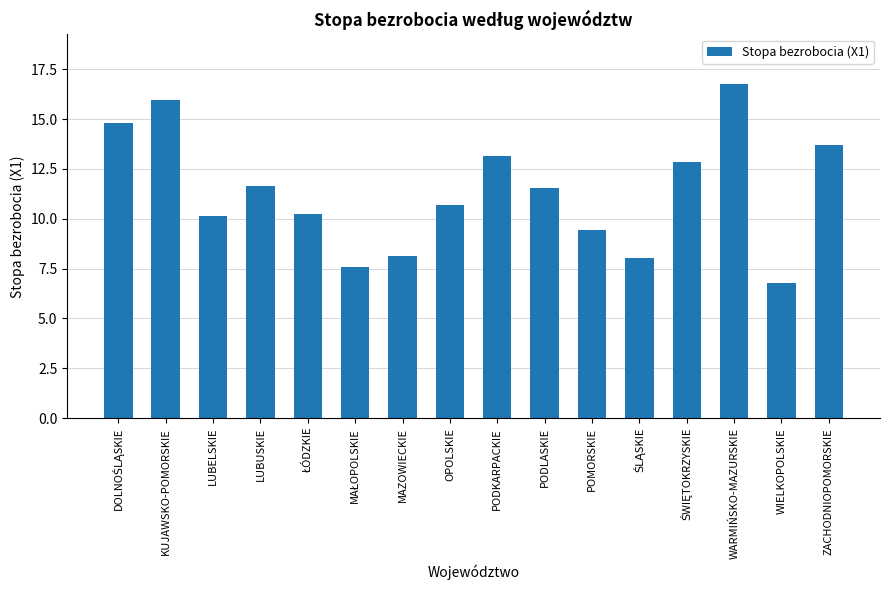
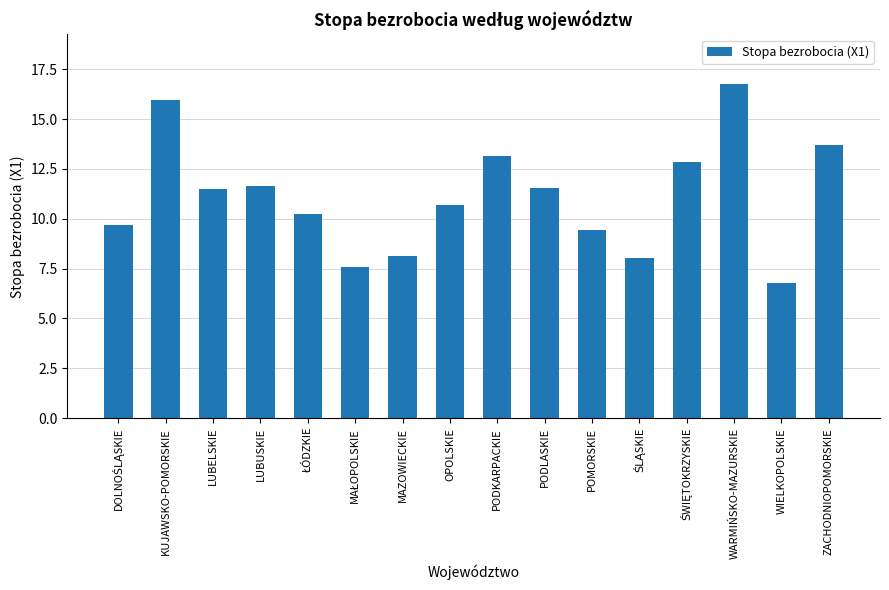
DOLNOŚLĄSKIE: 14.8 -> 9.7
LUBELSKIE: 10.2 -> 11.5
